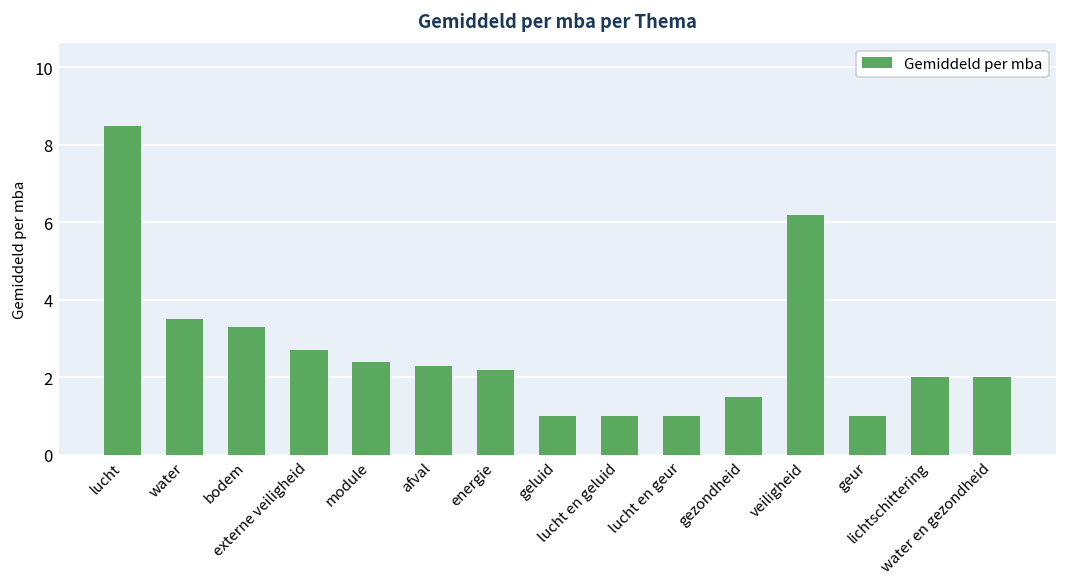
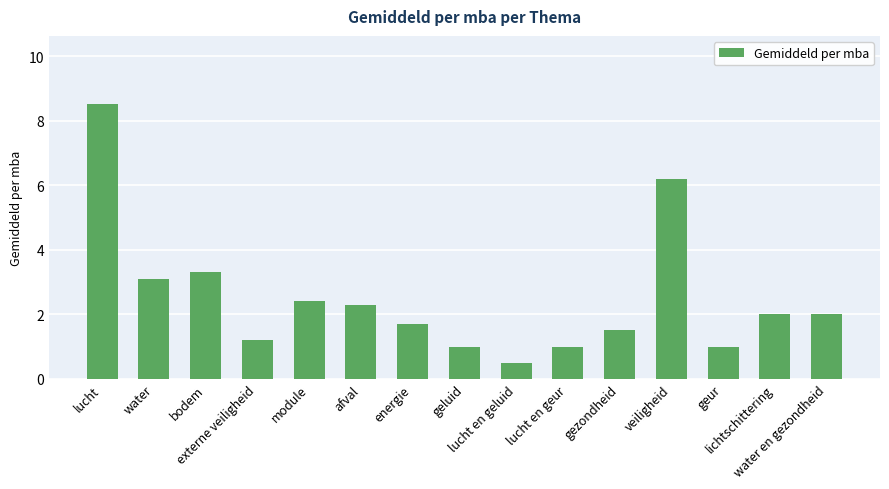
water: 3.5 -> 3.1
externe veiligheid: 2.7 -> 1.2
energie: 2.2 -> 1.7
lucht en geluid: 1.0 -> 0.5
